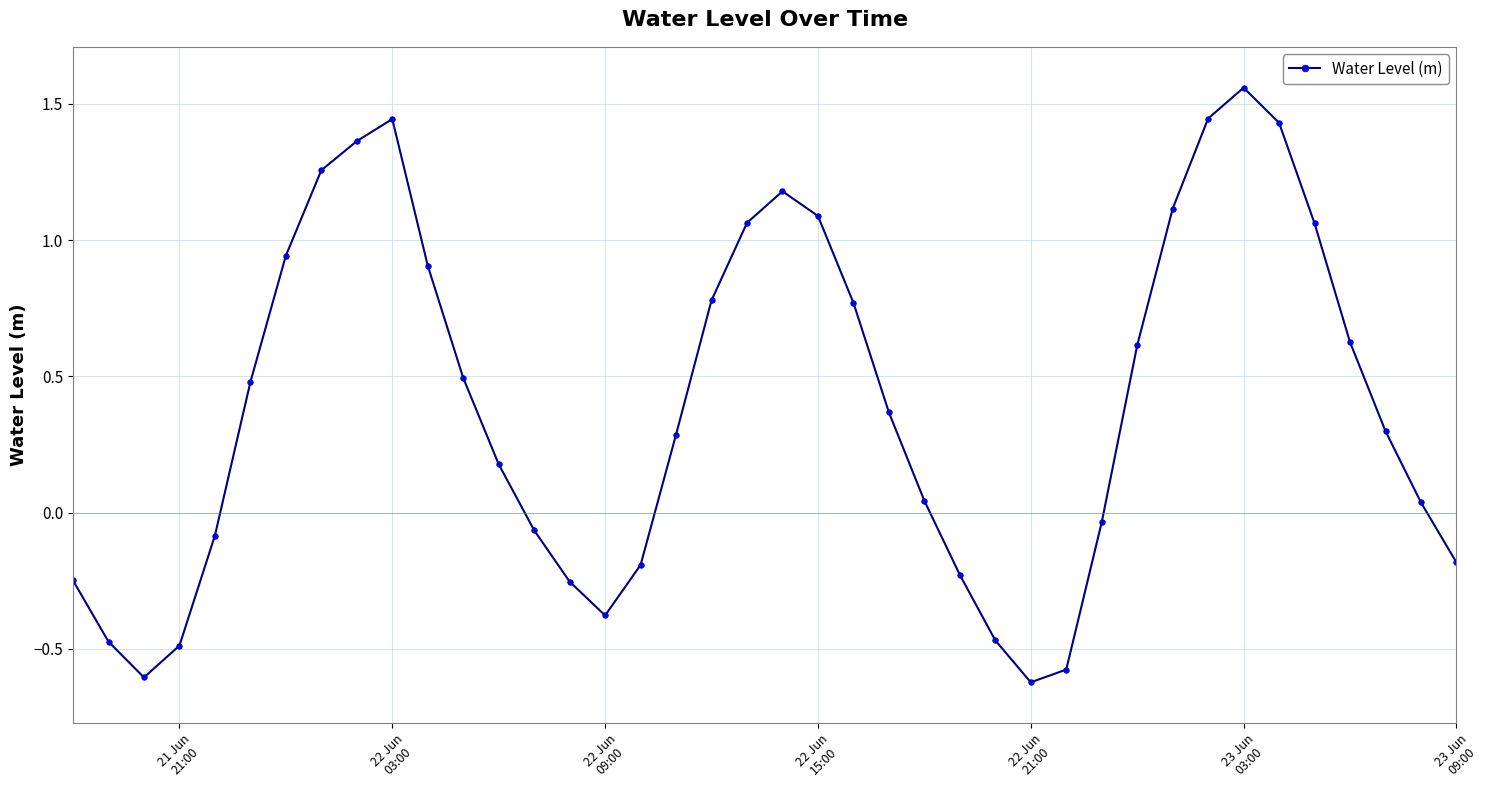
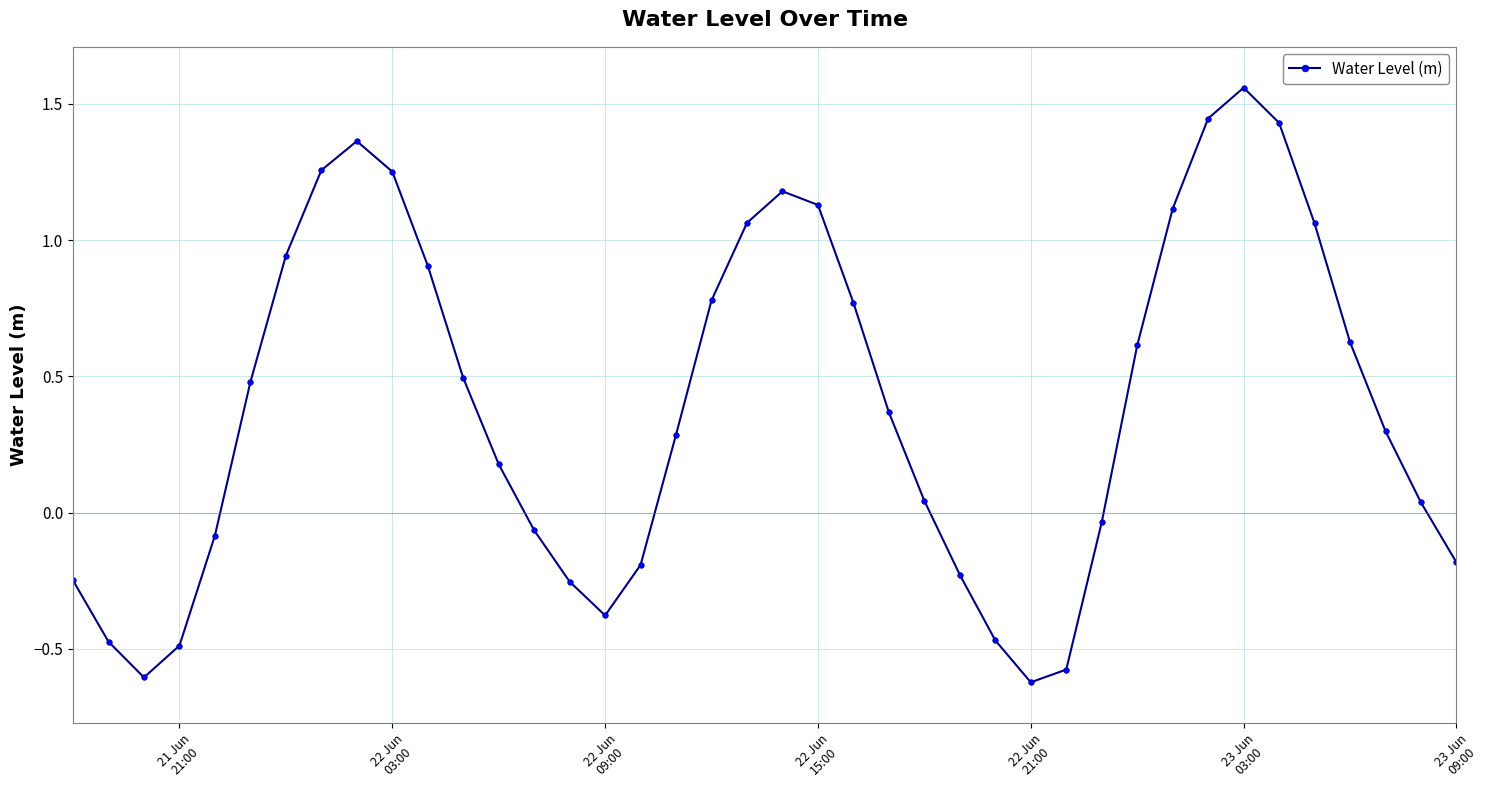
22 Jun 03:00: 1.44 -> 1.25
22 Jun 15:00: 1.09 -> 1.13
